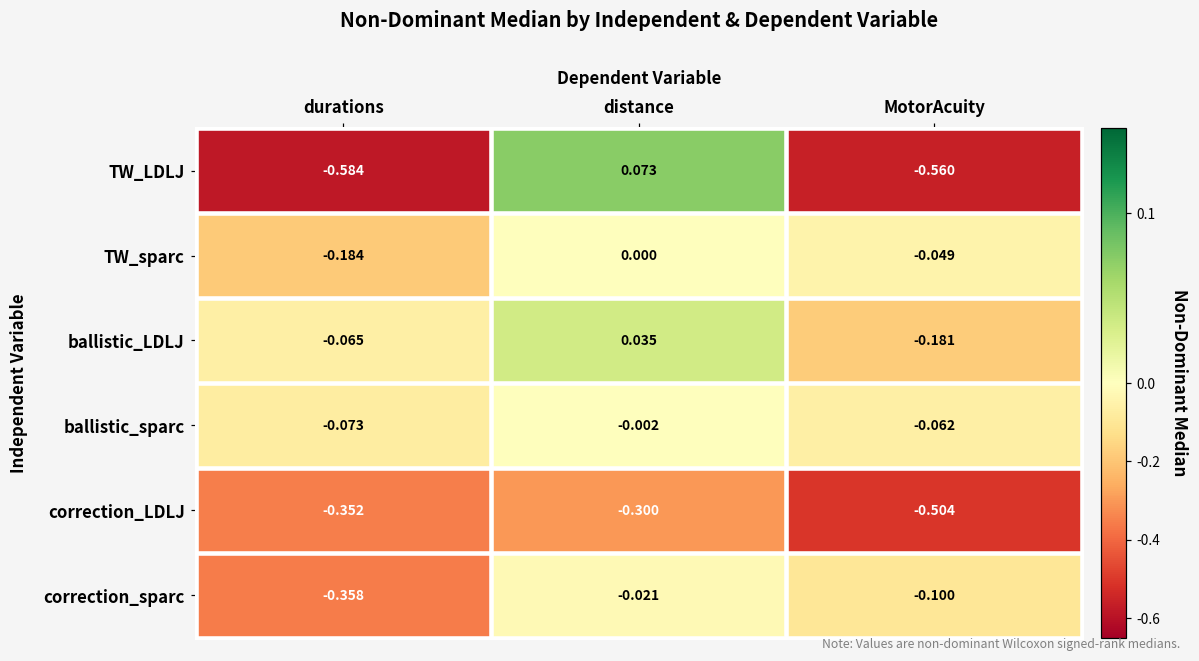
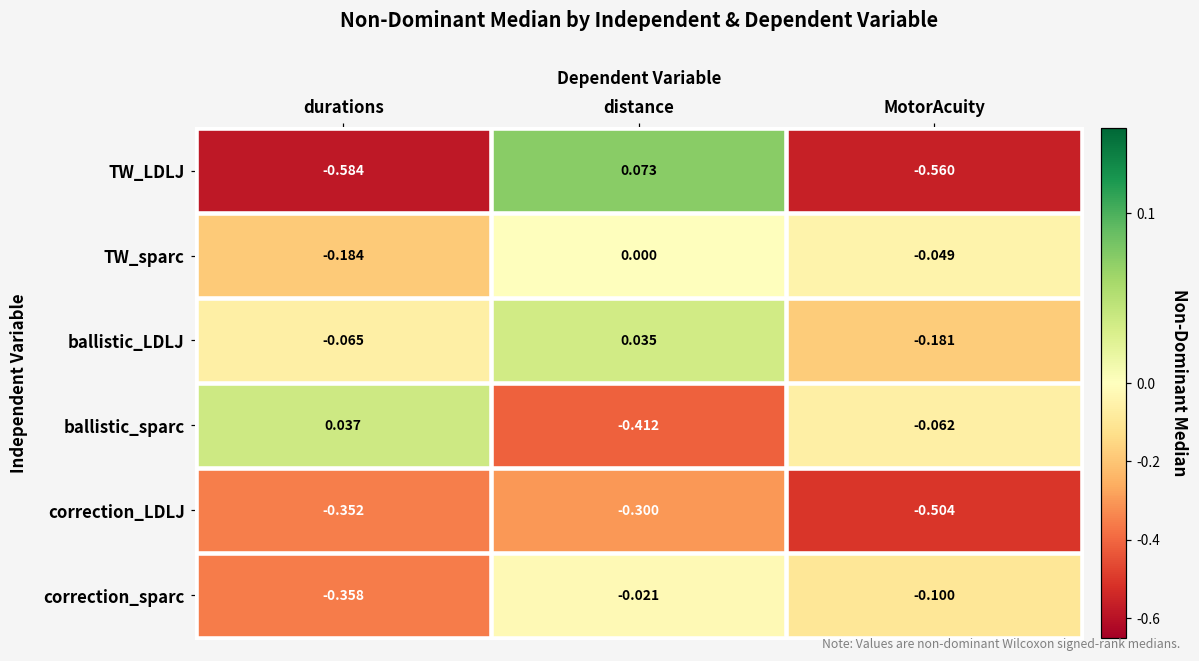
ballistic_sparc, durations: -0.073 -> 0.037
ballistic_sparc, distance: -0.002 -> -0.412
